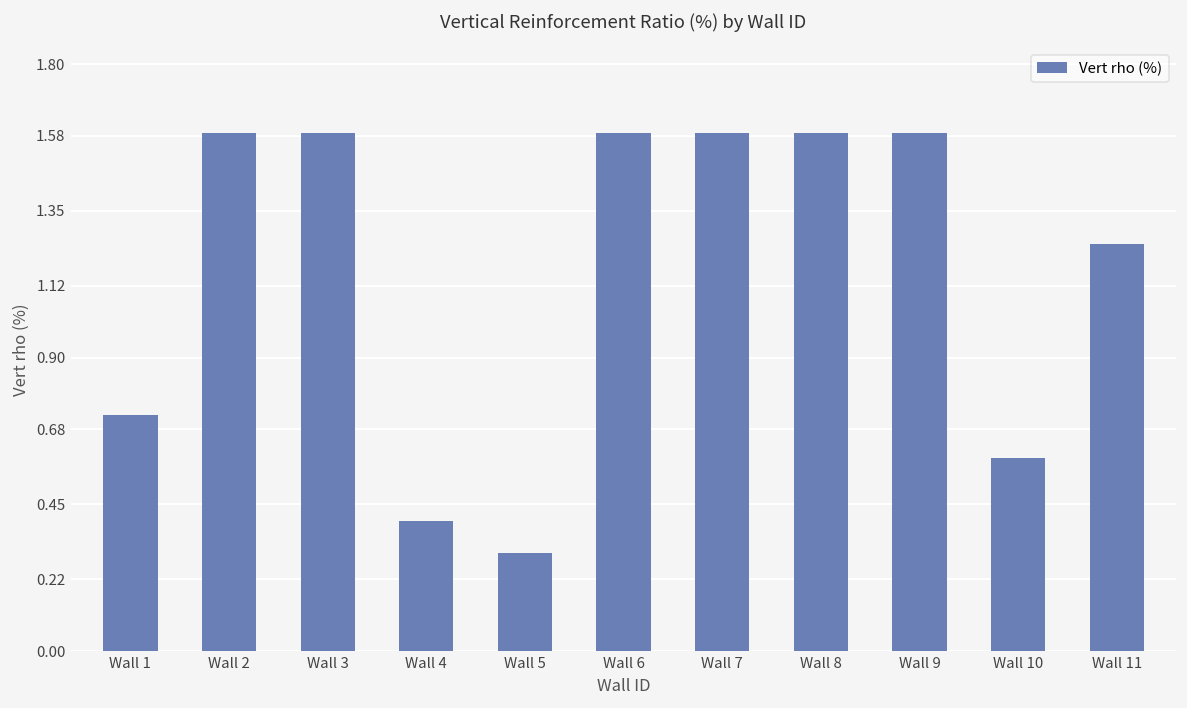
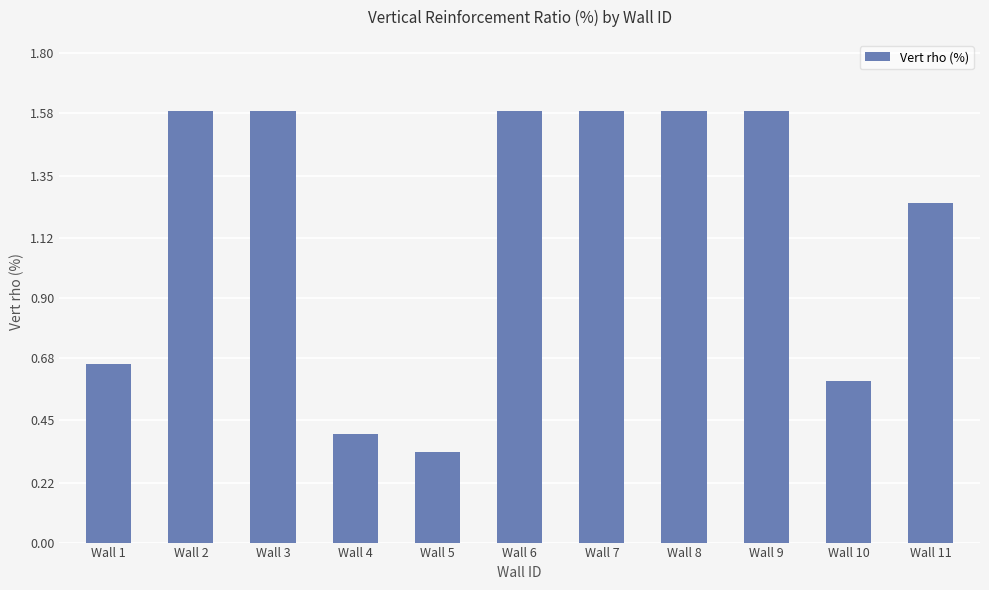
Wall 1: 0.72 -> 0.66
Wall 5: 0.30 -> 0.33
